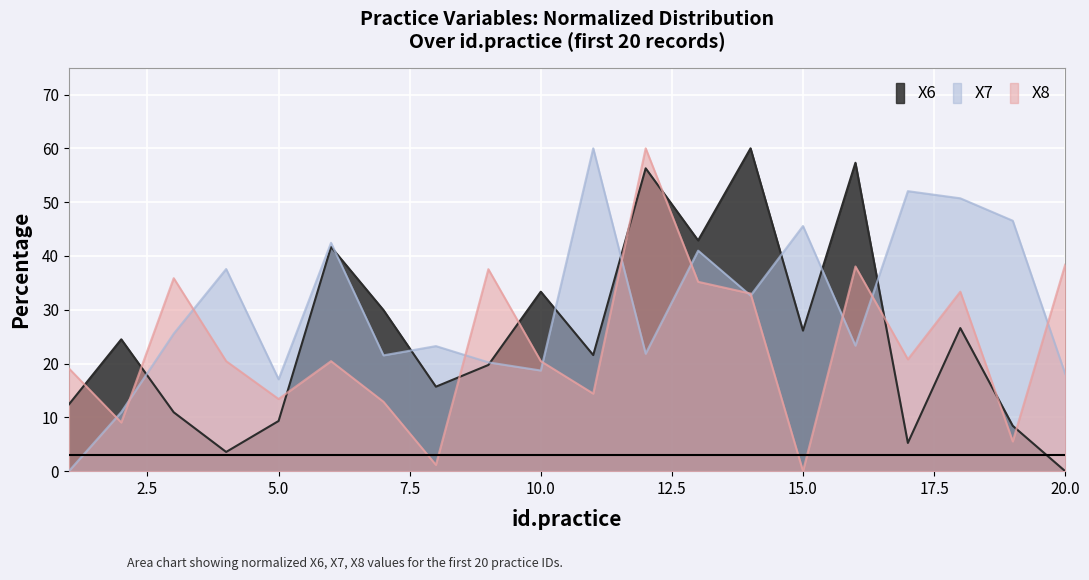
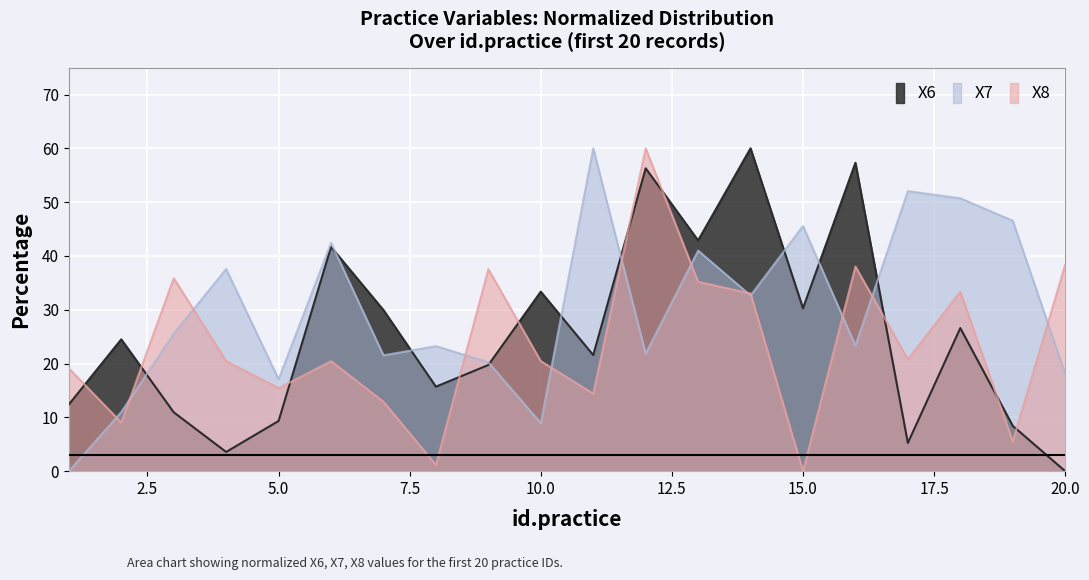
X8, 5.0: 13 -> 15
X7, 10.0: 19 -> 9
X6, 15.0: 26 -> 30
